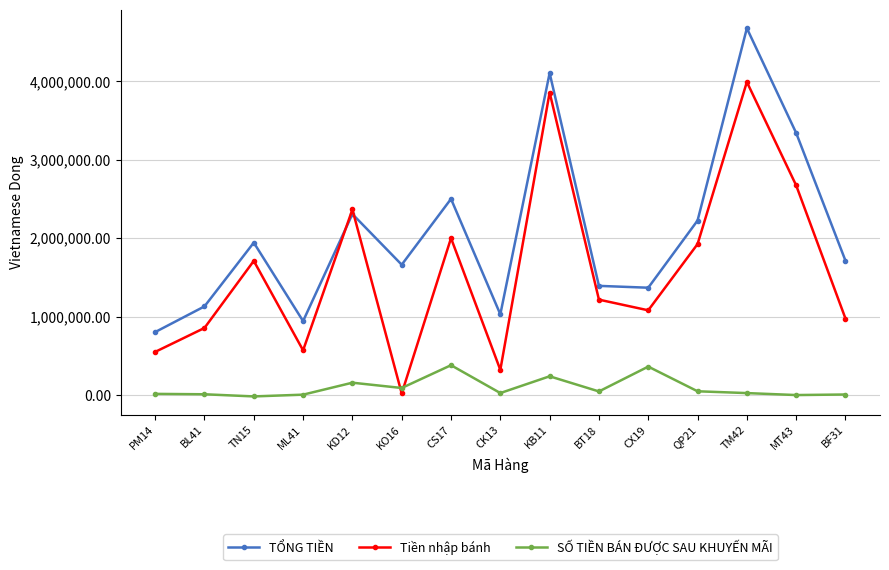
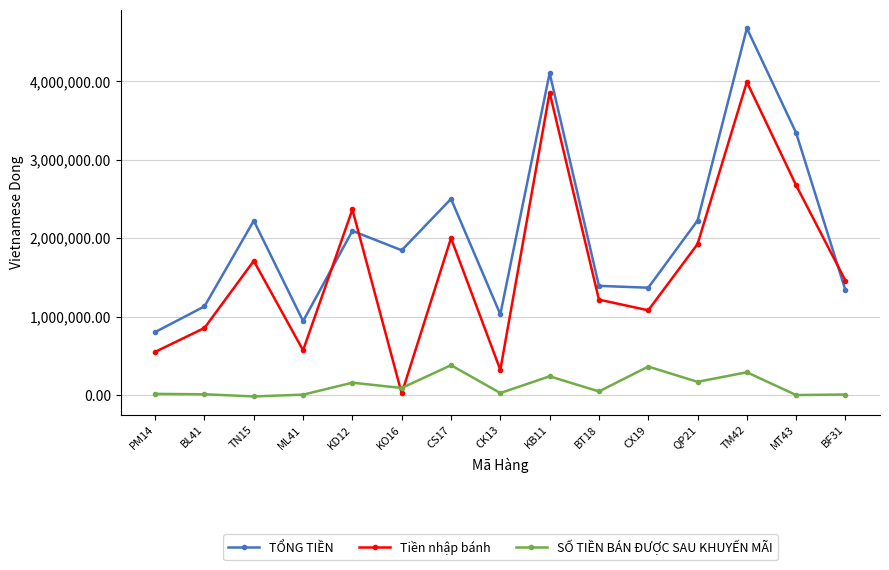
TỔNG TIỀN, TN15: 1,900,000 -> 2,200,000
TỔNG TIỀN, KD12: 2,300,000 -> 2,100,000
TỔNG TIỀN, KO16: 1,700,000 -> 1,800,000
SỐ TIỀN BÁN ĐƯỢC SAU KHUYẾN MÃI, QP21: 0 -> 200,000
SỐ TIỀN BÁN ĐƯỢC SAU KHUYẾN MÃI, TM42: 0 -> 300,000
TỔNG TIỀN, BF31: 1,700,000 -> 1,300,000
Tiền nhập bánh, BF31: 1,000,000 -> 1,500,000
